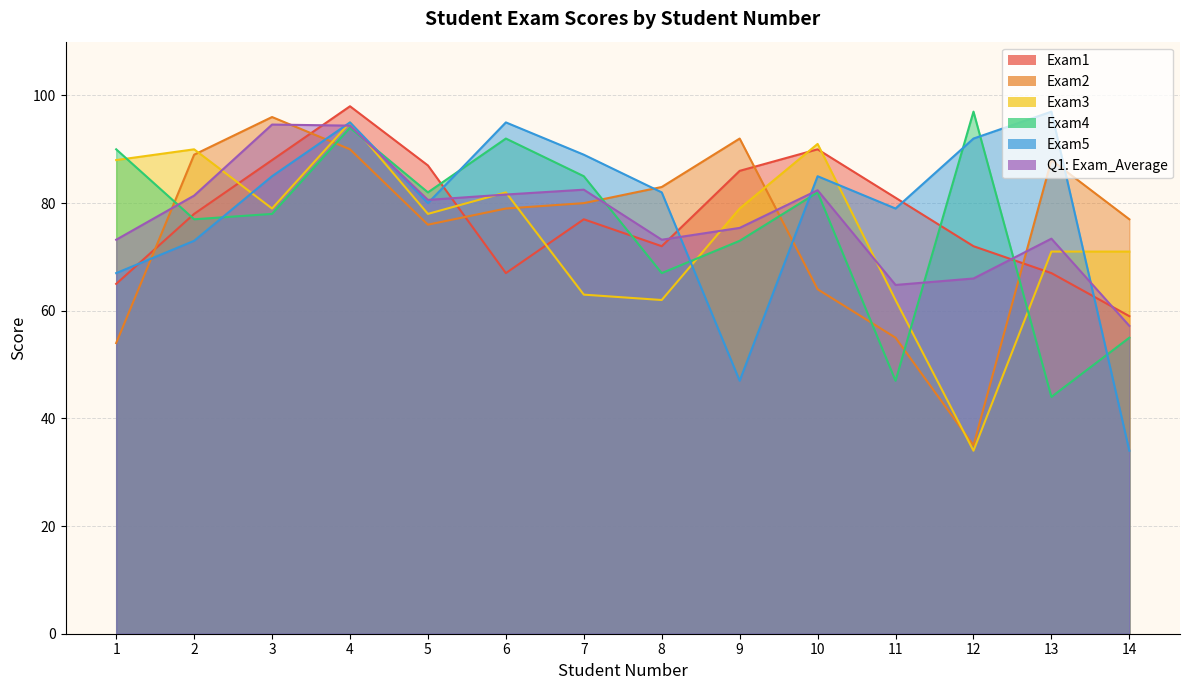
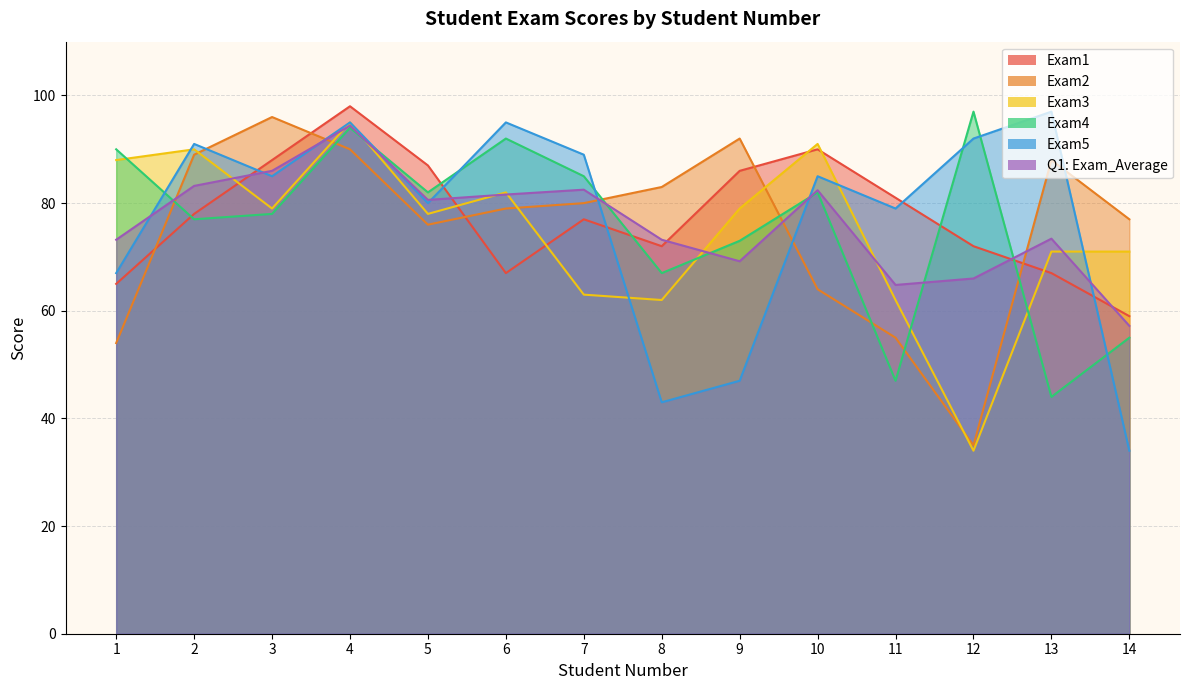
Exam5, 2: 73 -> 91
Q1: Exam_Average, 2: 81 -> 83
Q1: Exam_Average, 3: 95 -> 86
Exam5, 8: 82 -> 43
Q1: Exam_Average, 9: 75 -> 69
